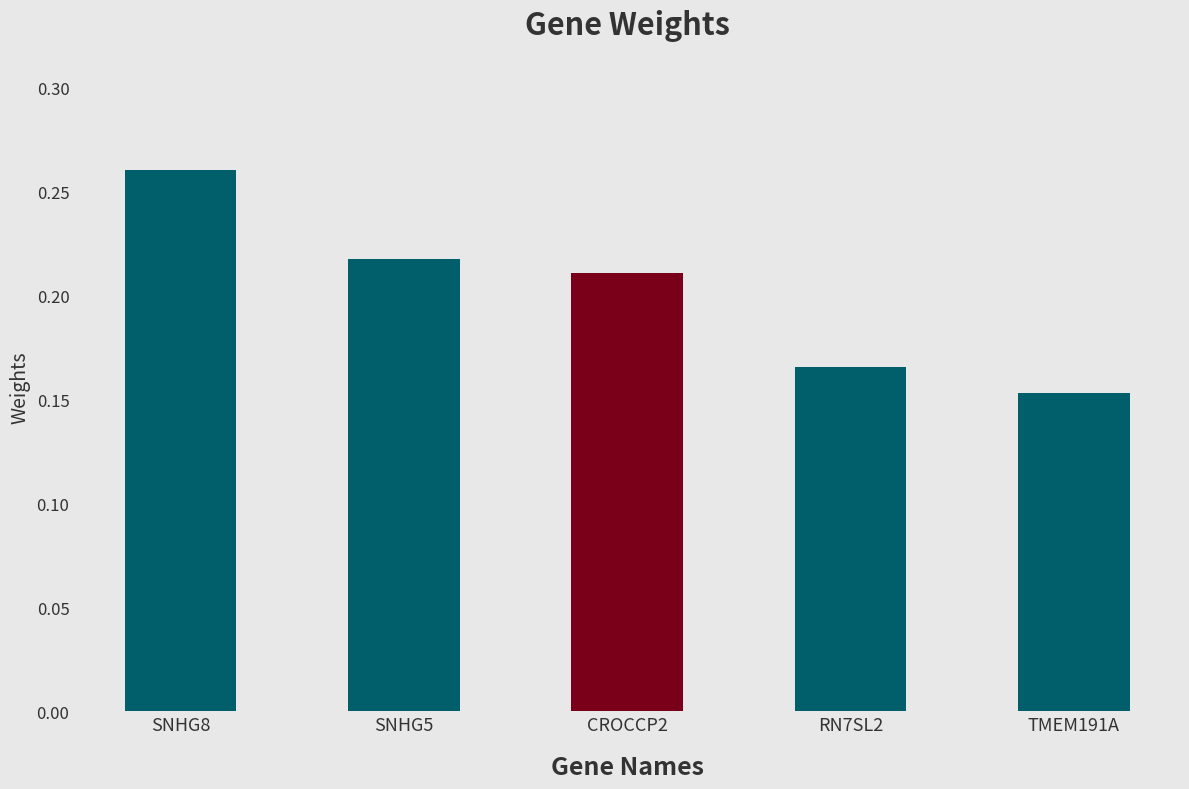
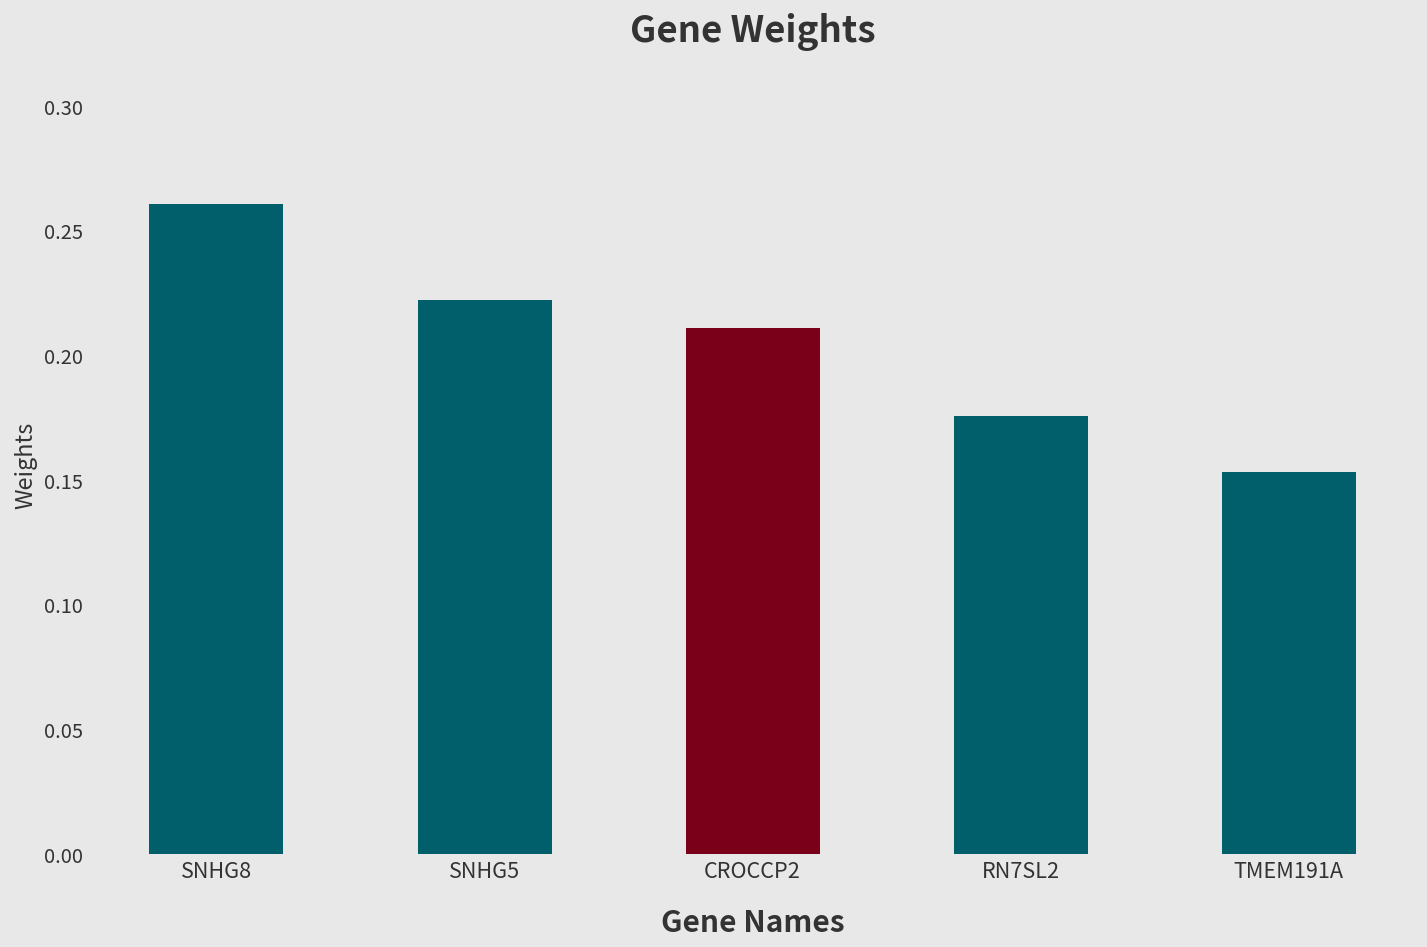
SNHG5: 0.218 -> 0.222
RN7SL2: 0.166 -> 0.175
